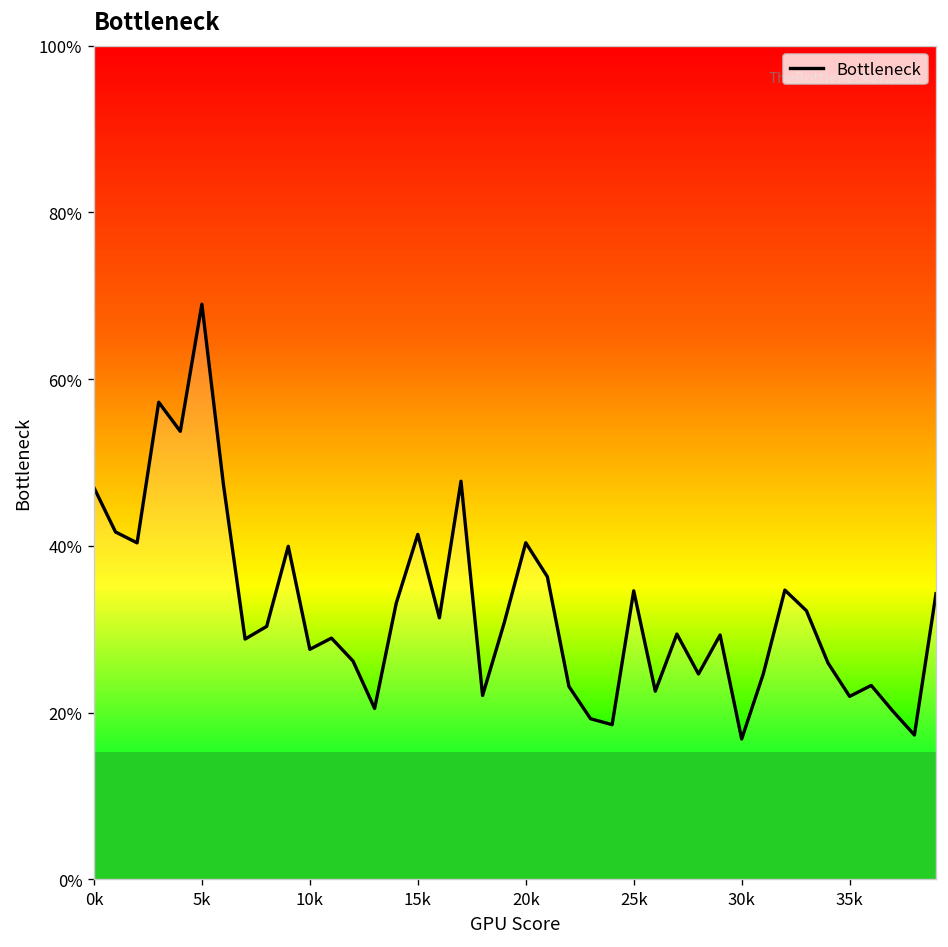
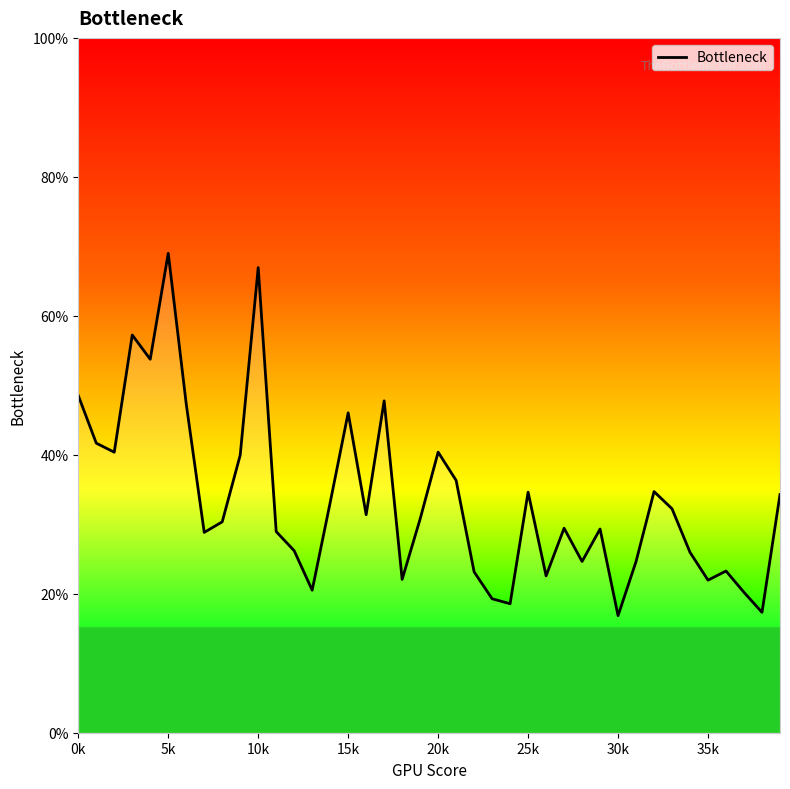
0k: 47% -> 49%
10k: 28% -> 67%
15k: 41% -> 46%
